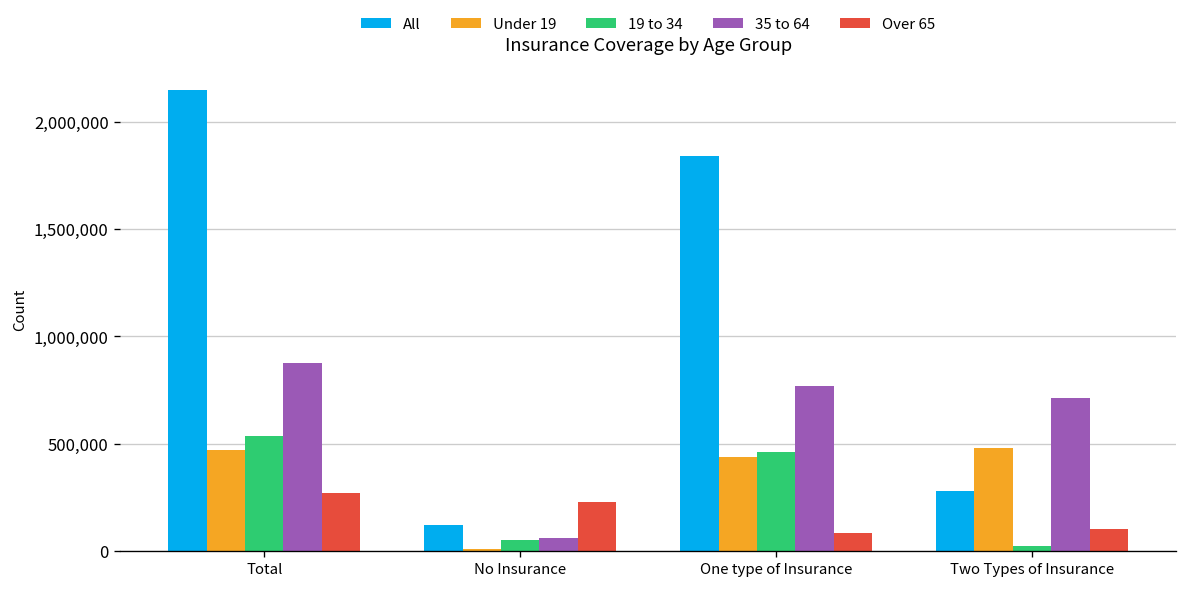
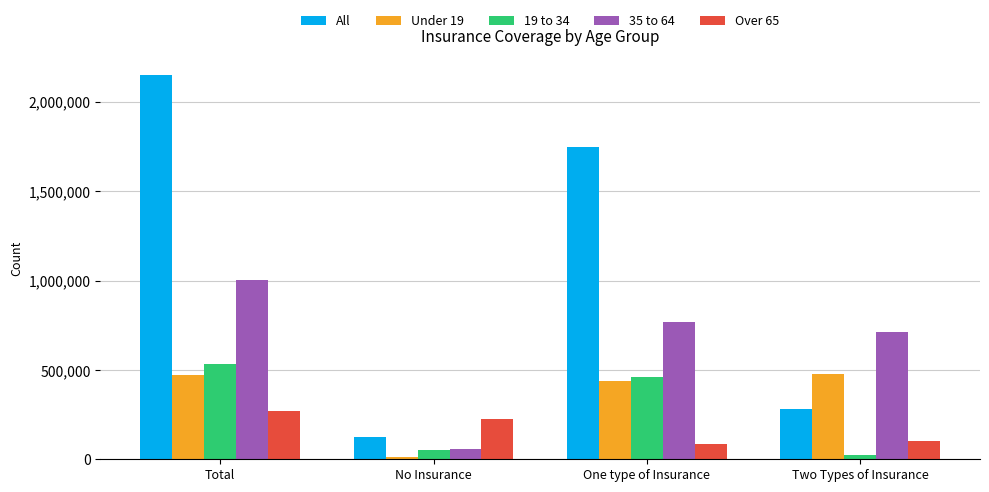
35 to 64, Total: 880,000 -> 1,000,000
All, One type of Insurance: 1,840,000 -> 1,750,000
